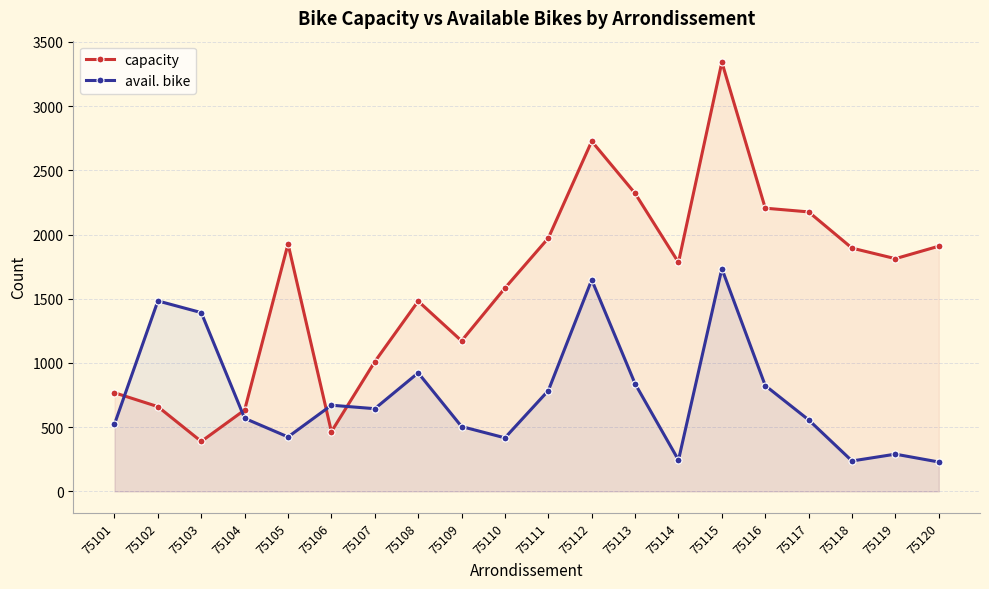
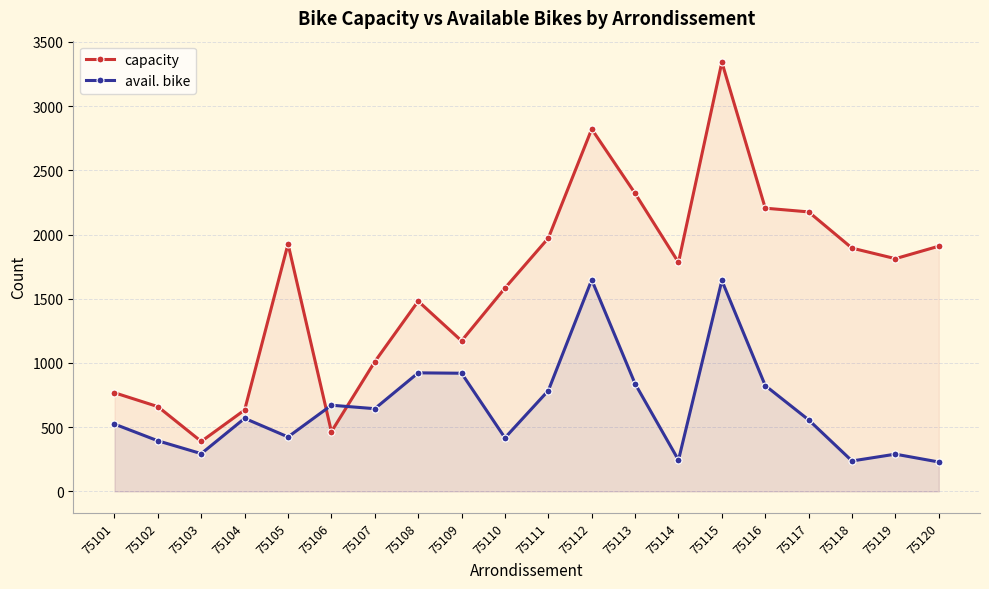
avail. bike, 75102: 1480 -> 390
avail. bike, 75103: 1390 -> 290
avail. bike, 75109: 510 -> 920
capacity, 75112: 2730 -> 2820
avail. bike, 75115: 1730 -> 1640
